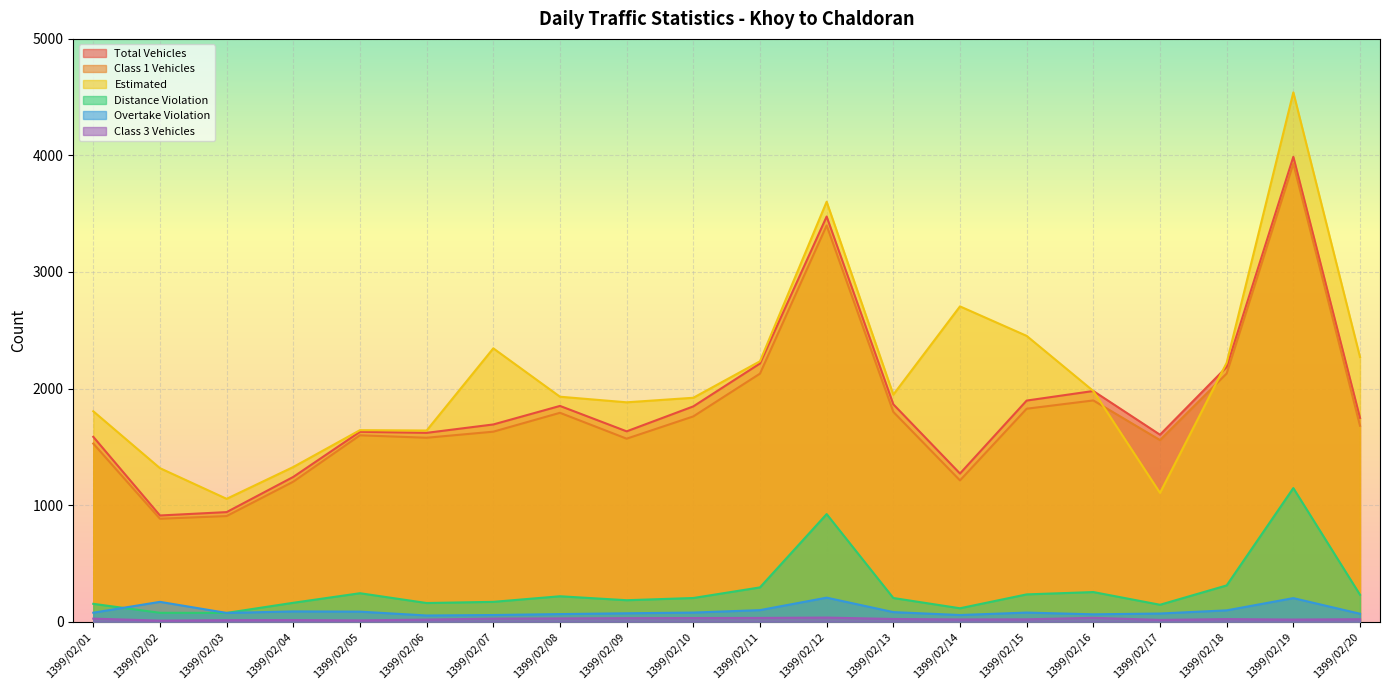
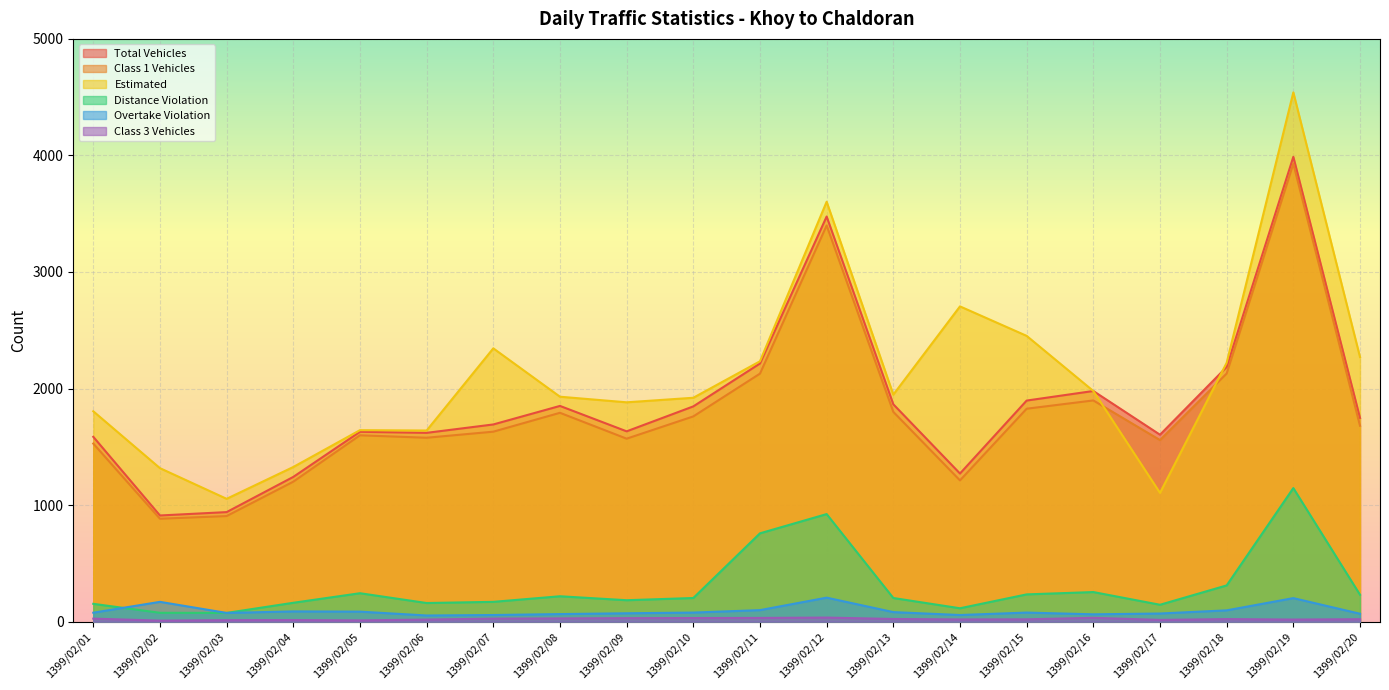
Distance Violation, 1399/02/11: 290 -> 760
